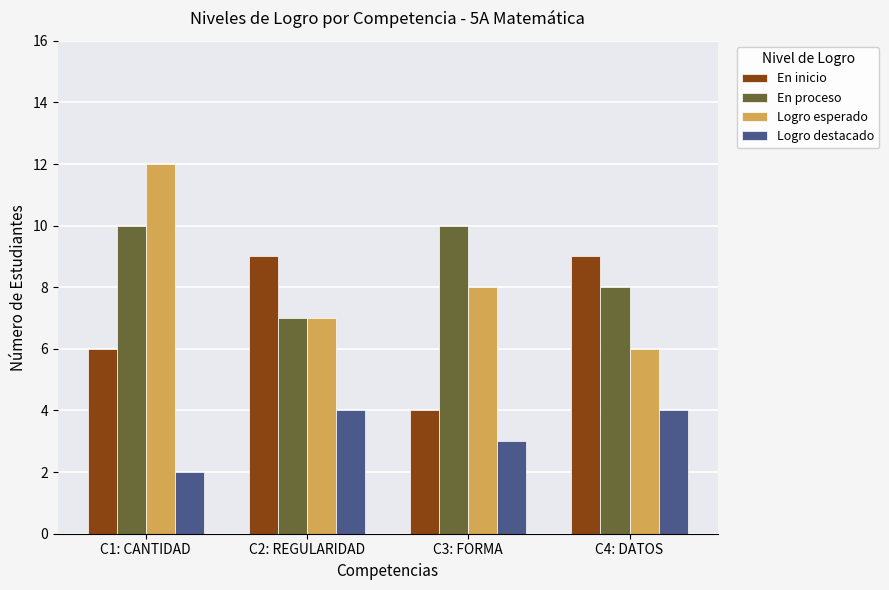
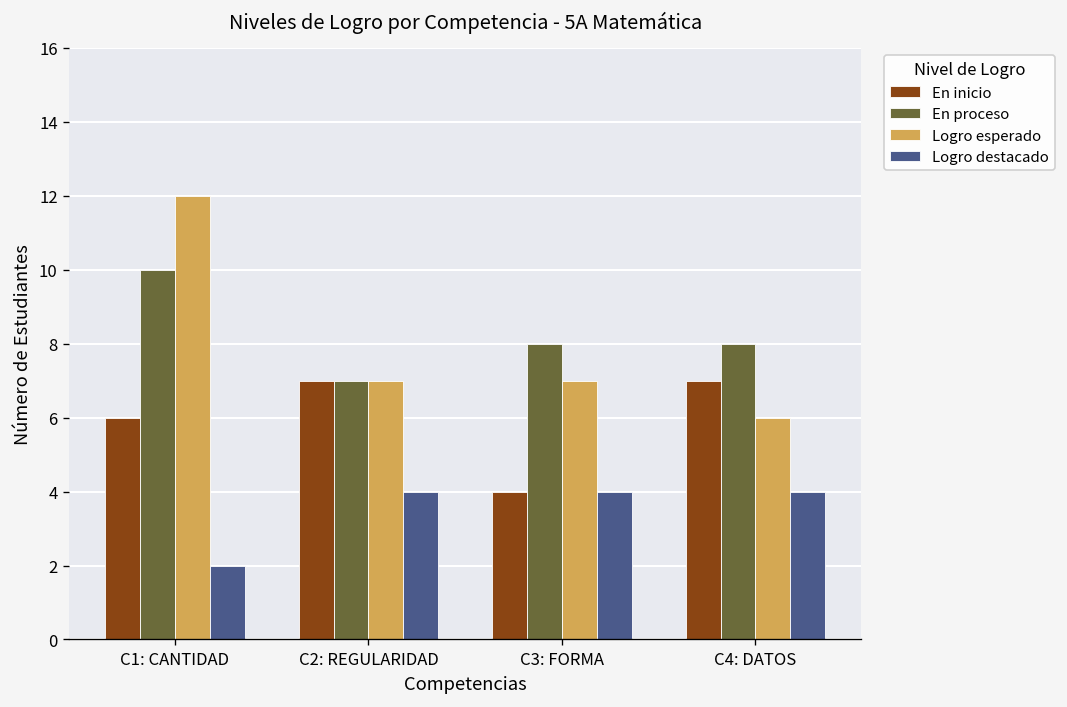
En inicio, C2: REGULARIDAD: 9 -> 7
En proceso, C3: FORMA: 10 -> 8
Logro esperado, C3: FORMA: 8 -> 7
Logro destacado, C3: FORMA: 3 -> 4
En inicio, C4: DATOS: 9 -> 7
